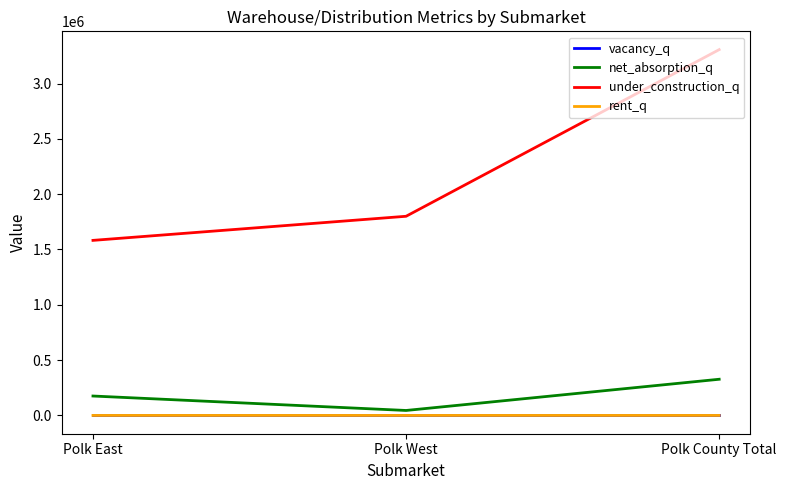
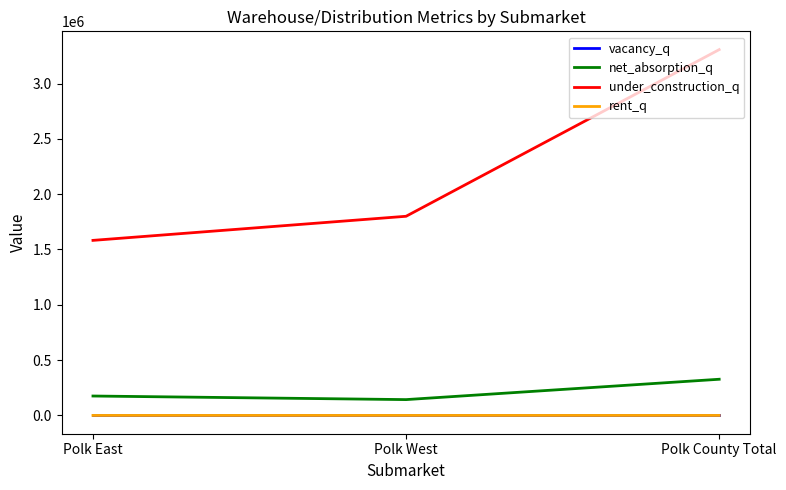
net_absorption_q, Polk West: 40000 -> 140000
